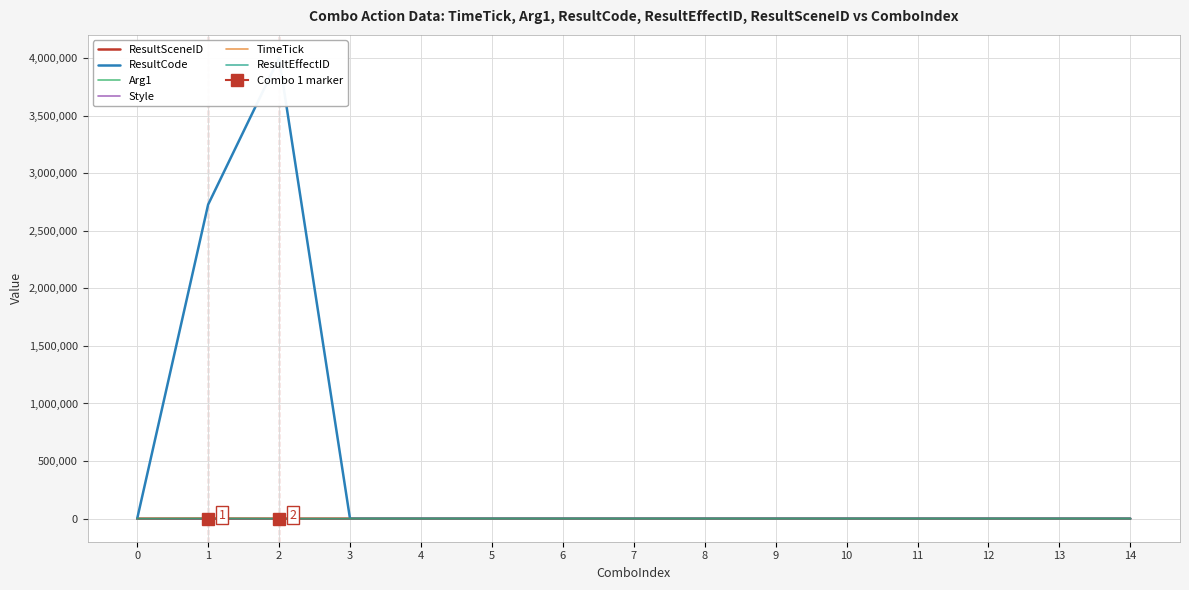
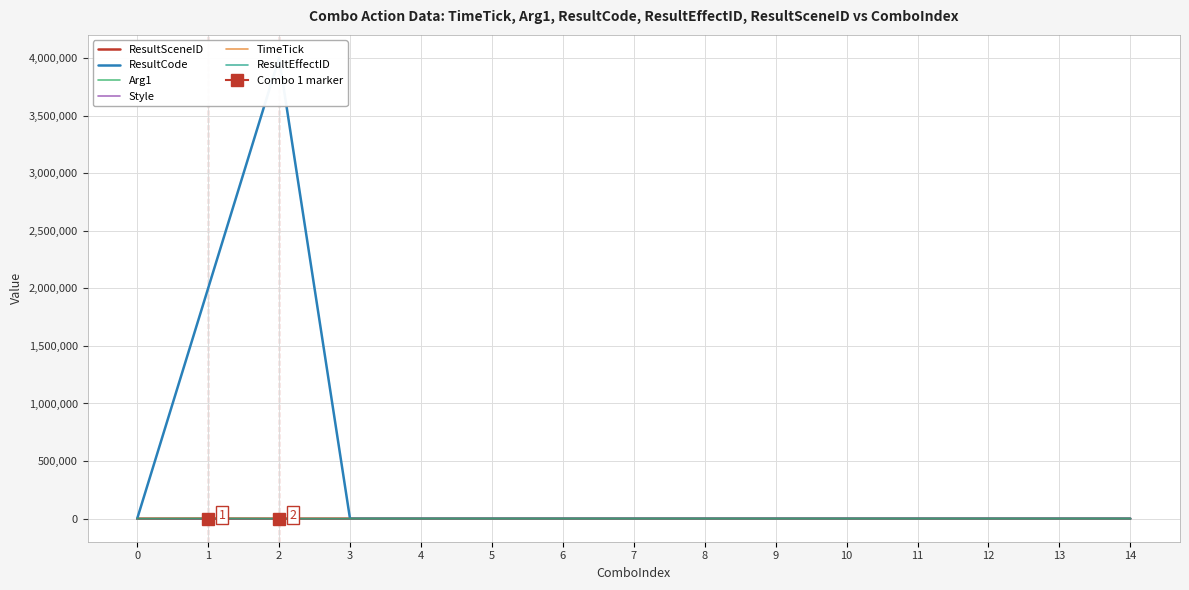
ResultCode, 1: 2,730,000 -> 2,000,000
